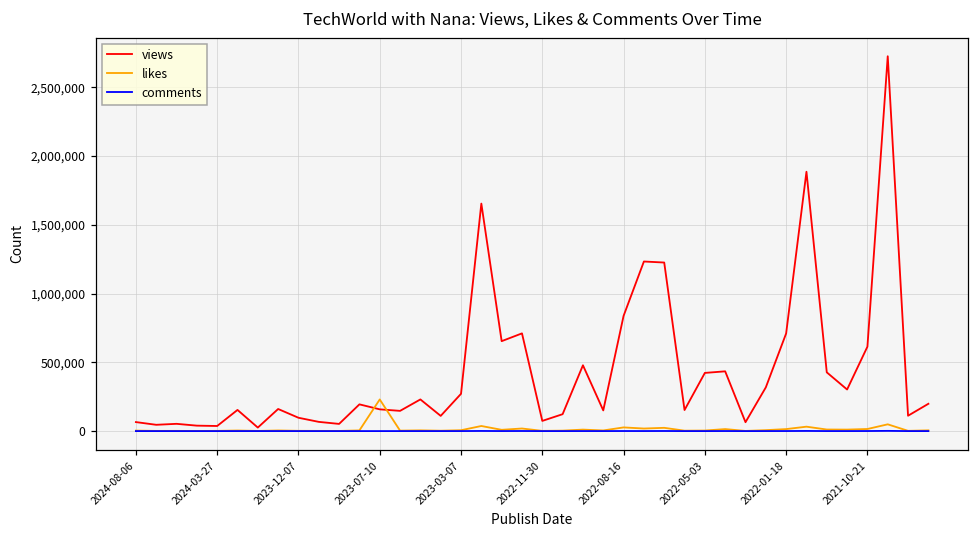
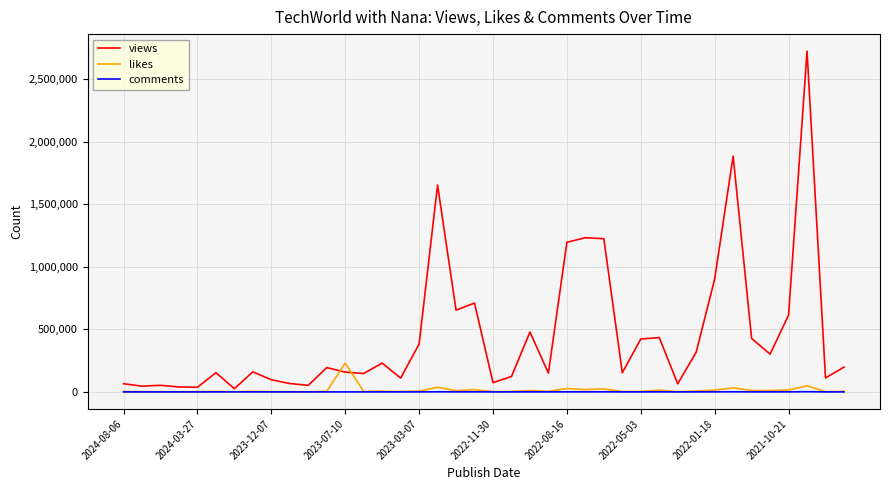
views, 2023-03-07: 270,000 -> 380,000
views, 2022-08-16: 840,000 -> 1,200,000
views, 2022-01-18: 710,000 -> 900,000
